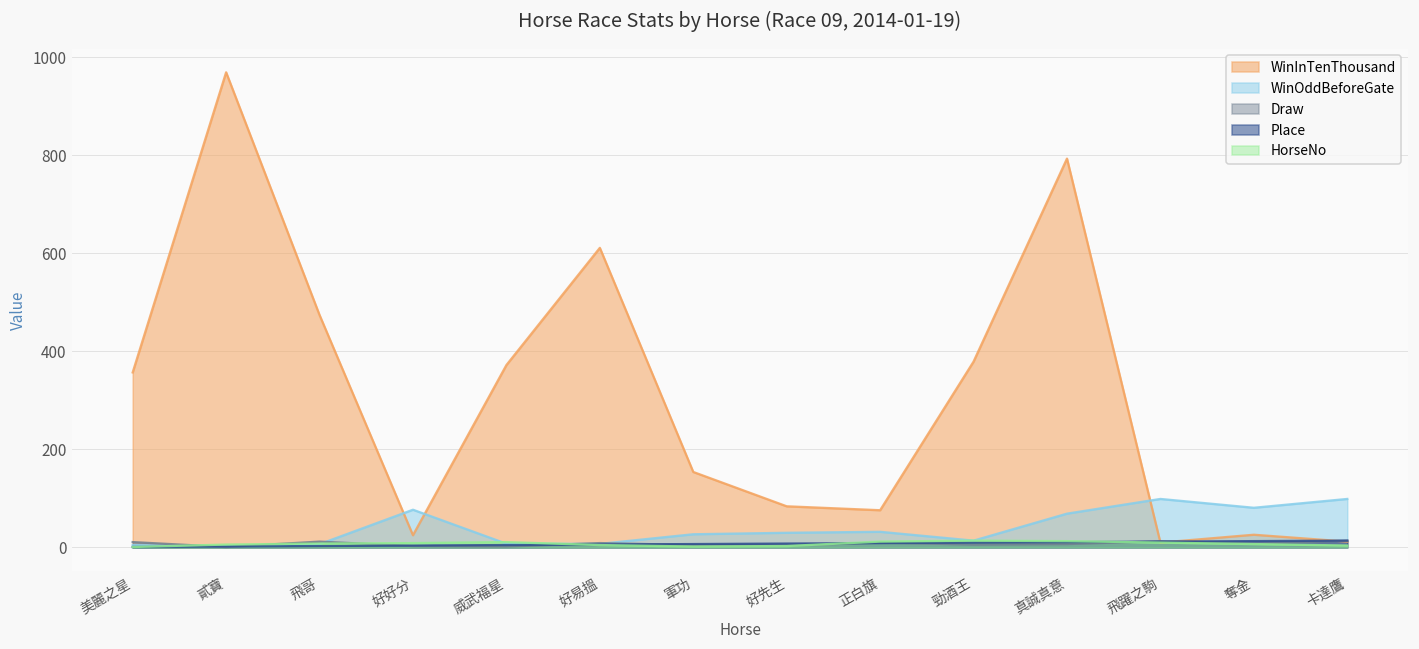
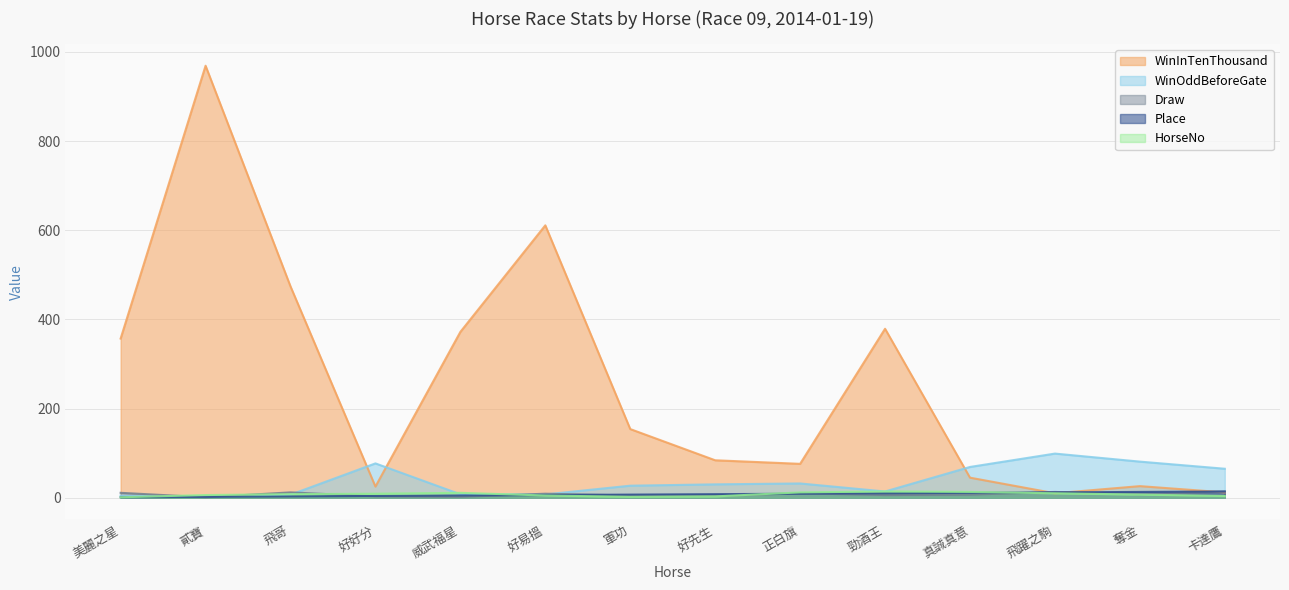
WinInTenThousand, 真誠真意: 790 -> 50
WinOddBeforeGate, 卡達鷹: 100 -> 70
